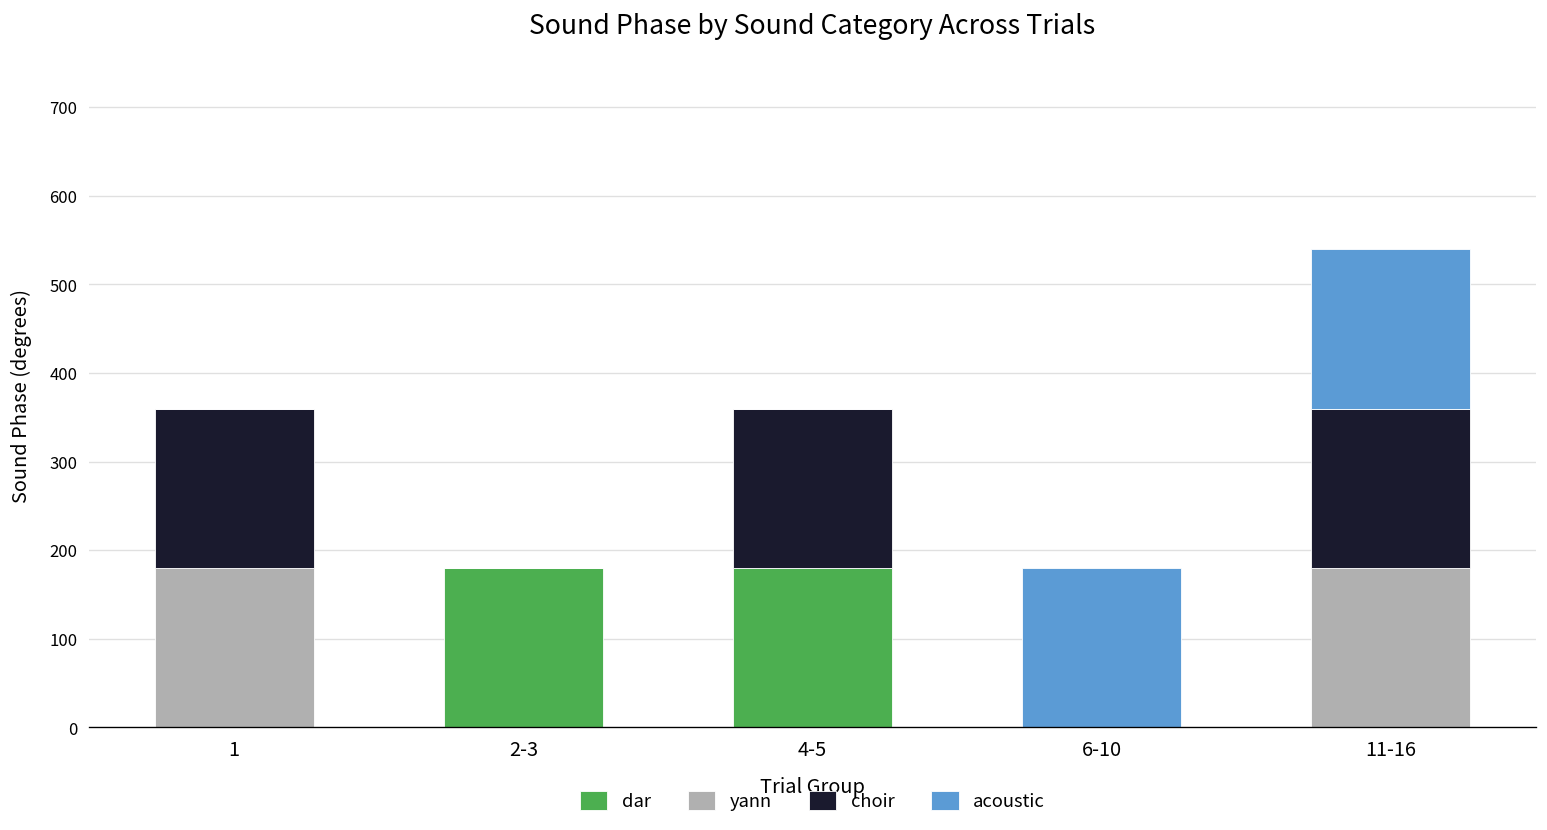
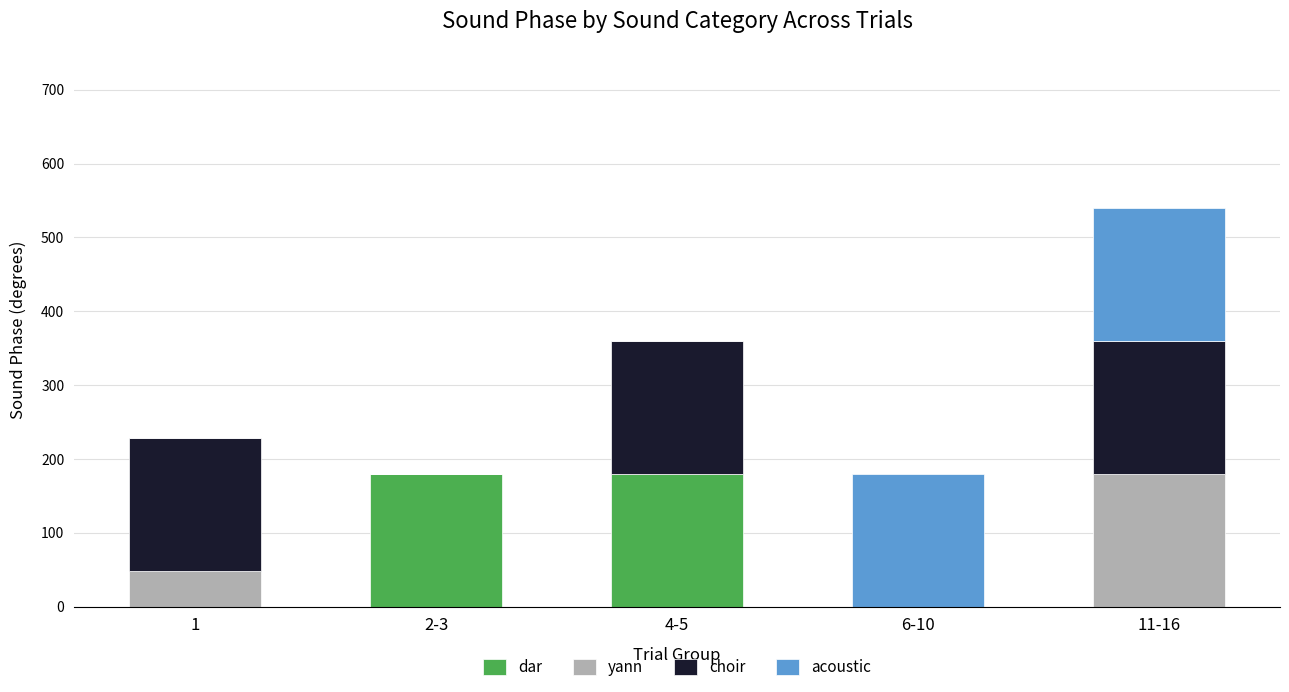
yann, 1: 180 -> 50
